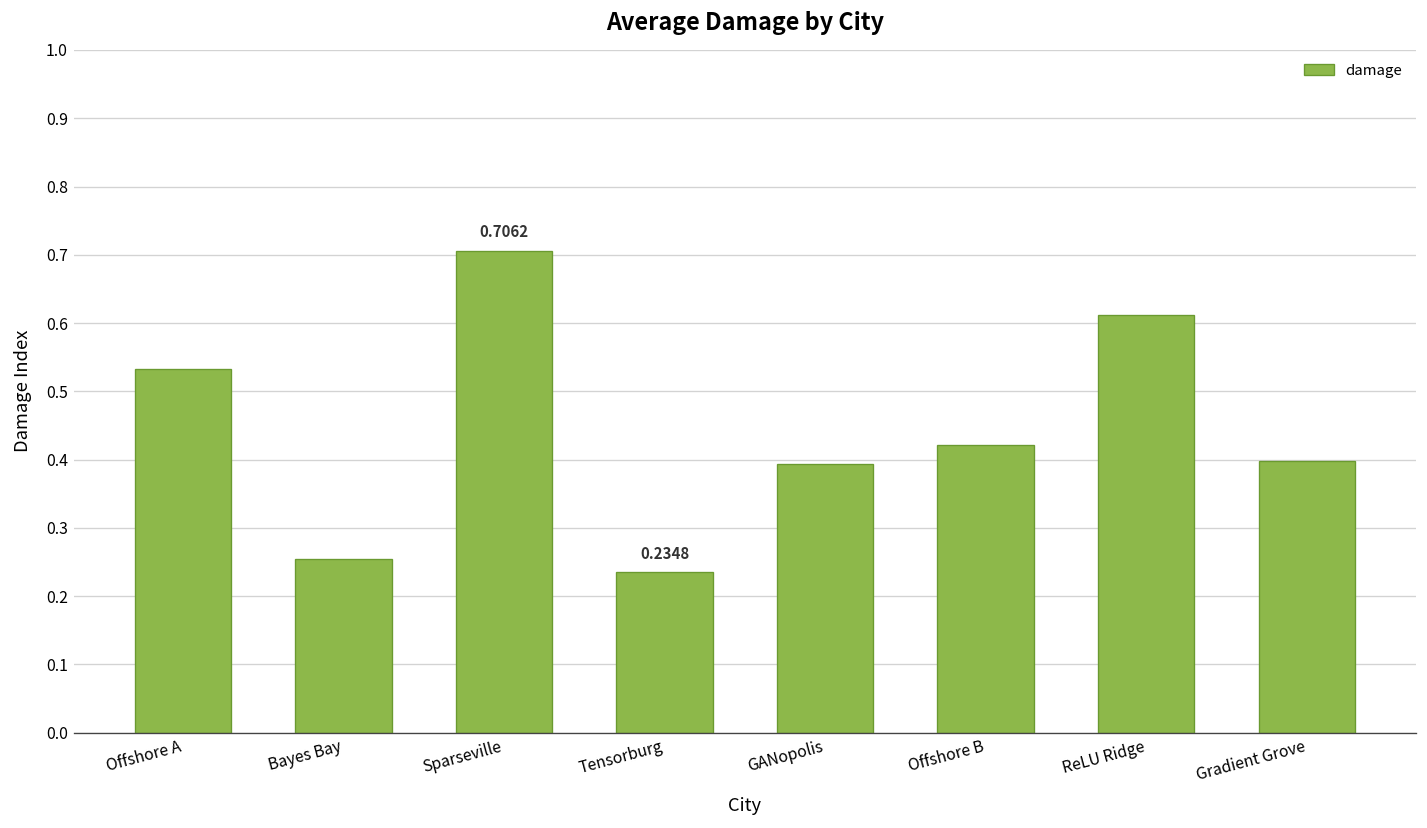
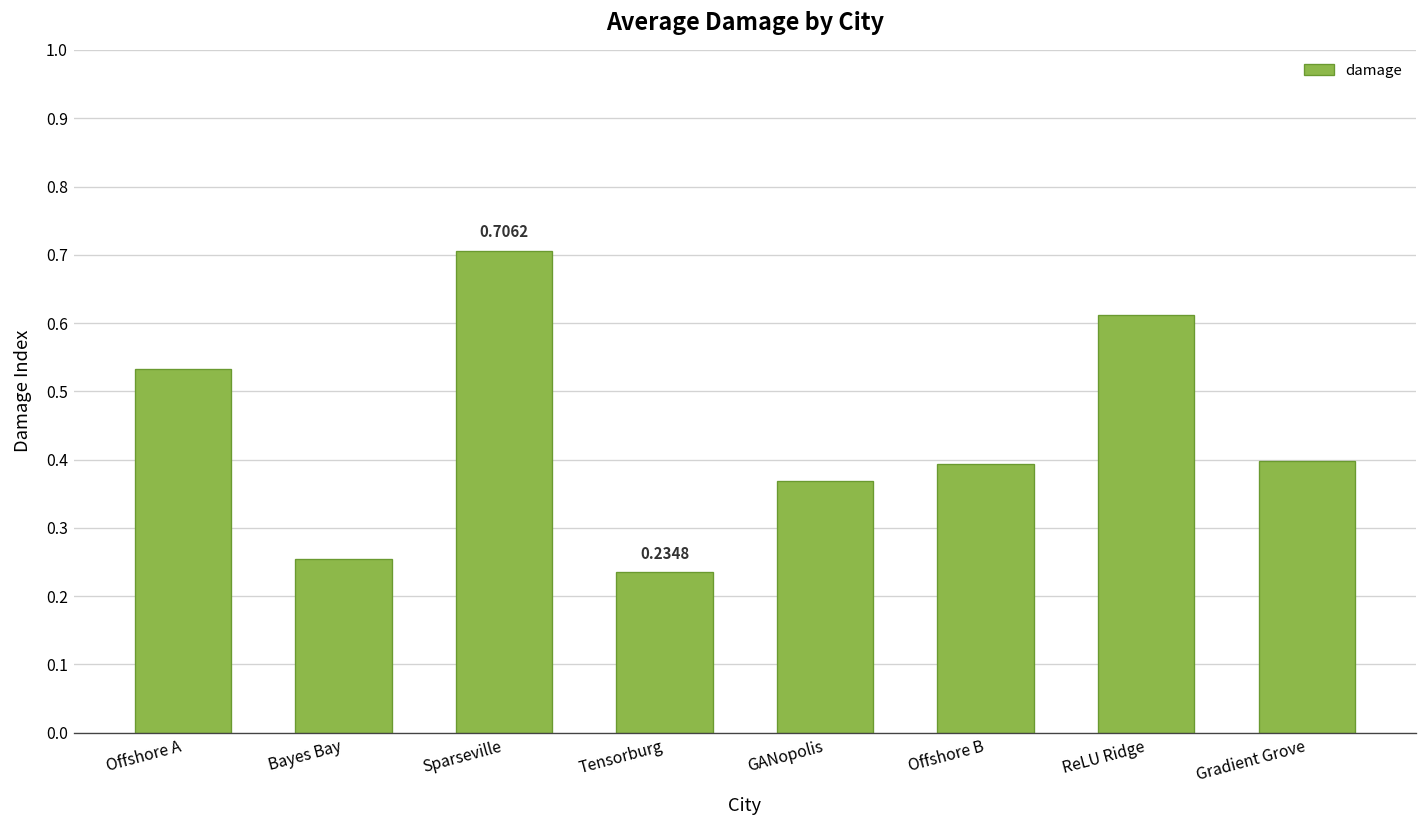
GANopolis: 0.39 -> 0.37
Offshore B: 0.42 -> 0.39
